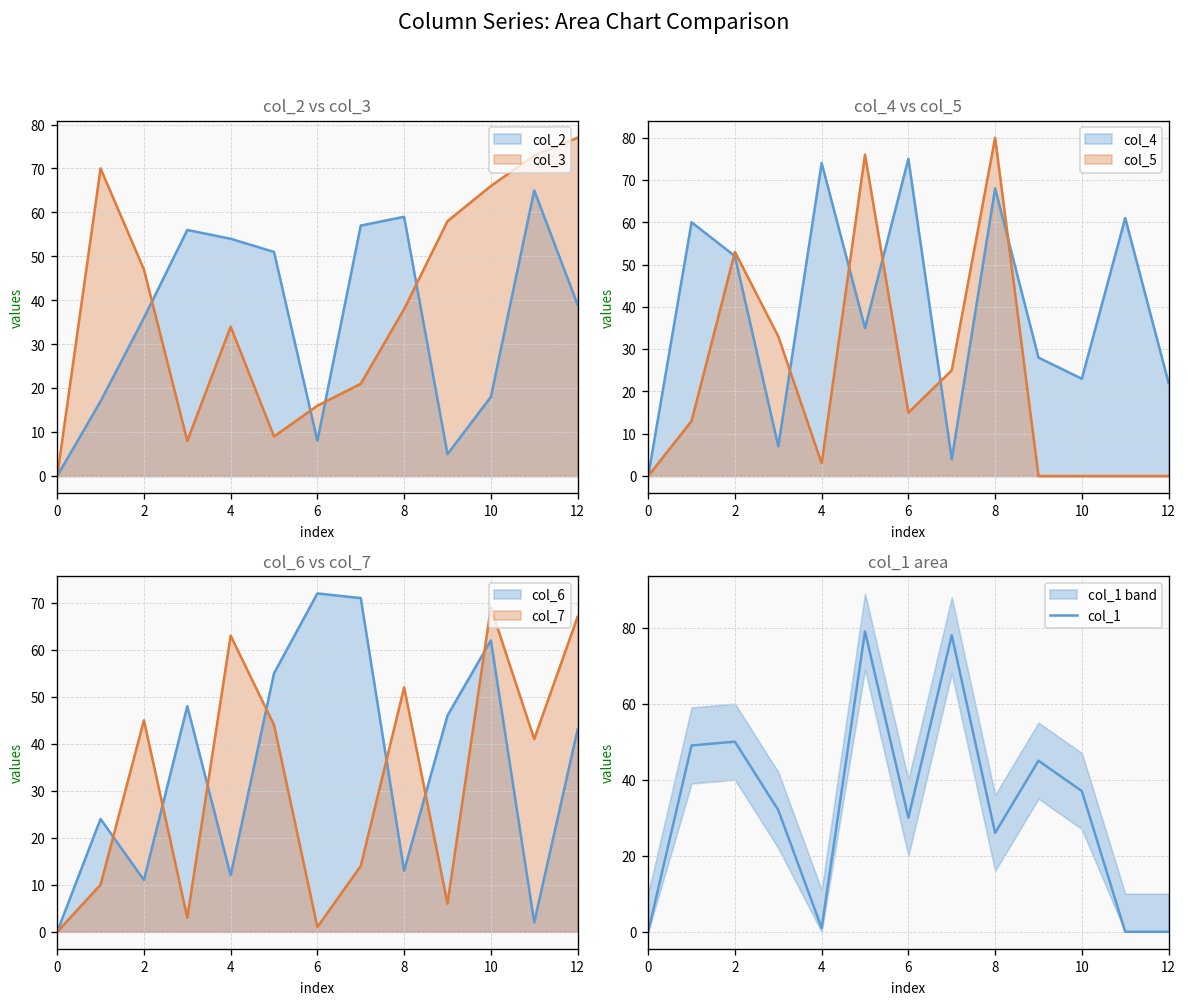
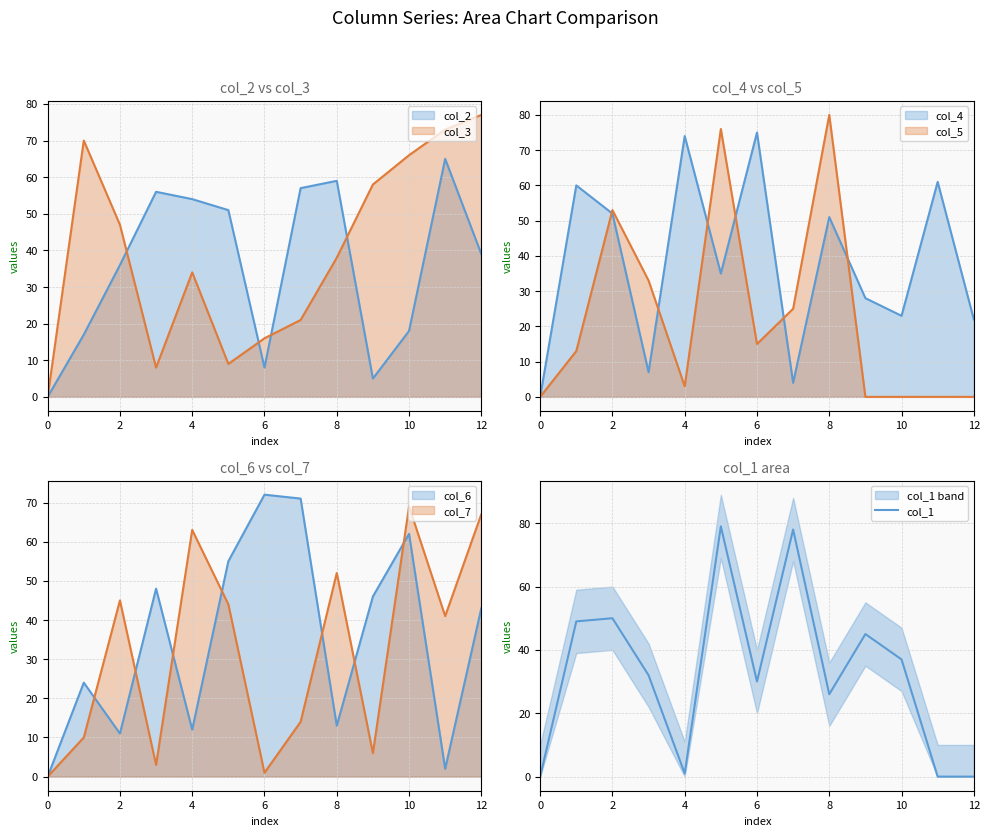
col_4 vs col_5, col_4, 8: 68 -> 51
